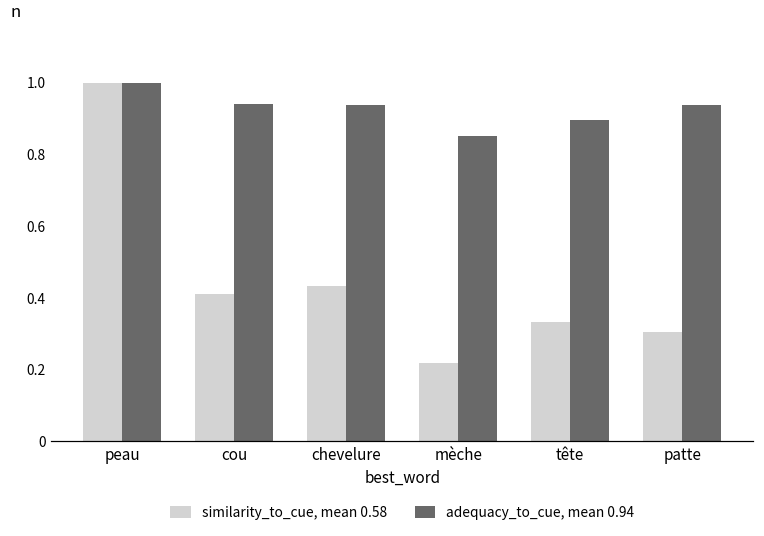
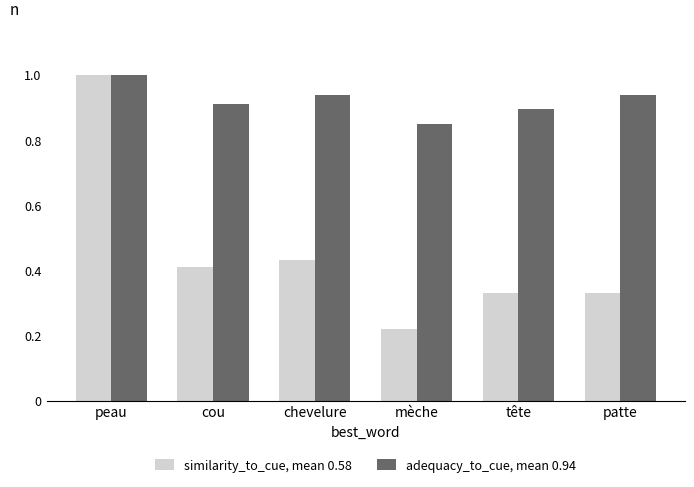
adequacy_to_cue, mean 0.94, cou: 0.94 -> 0.91
similarity_to_cue, mean 0.58, patte: 0.30 -> 0.33
